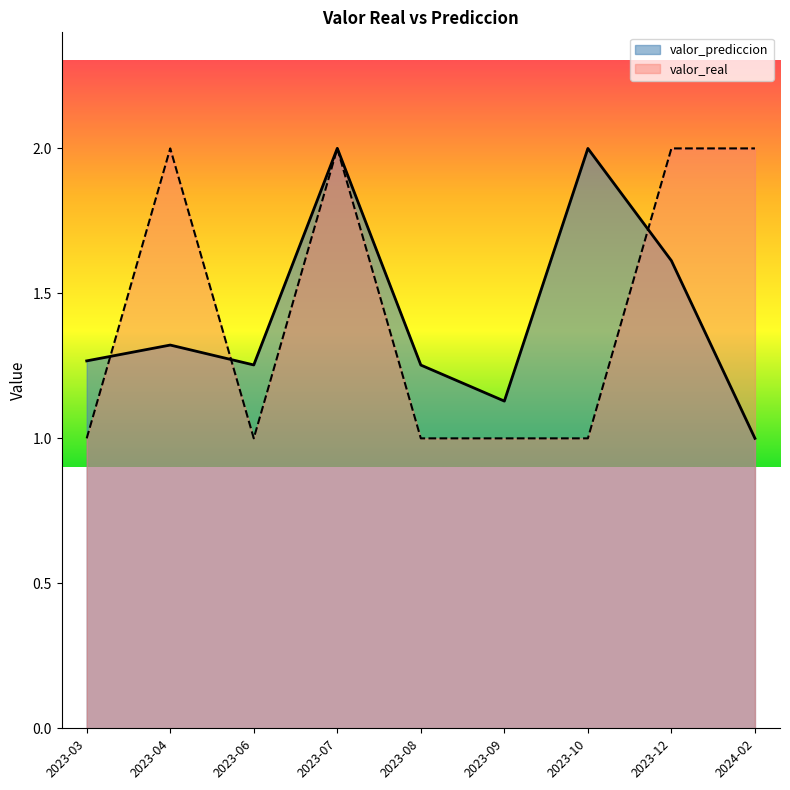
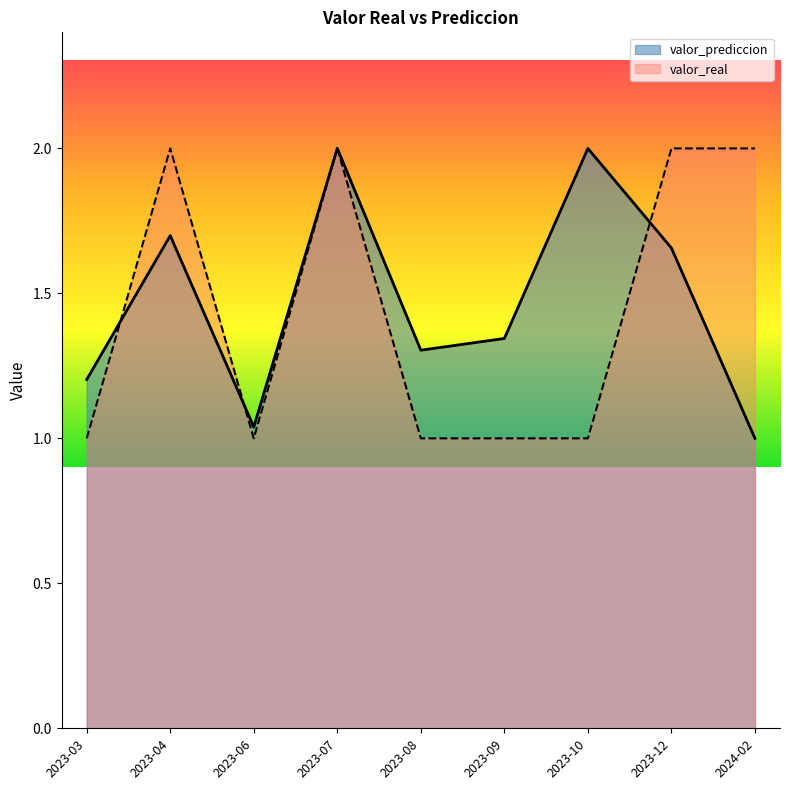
valor_prediccion, 2023-03: 1.27 -> 1.20
valor_prediccion, 2023-04: 1.32 -> 1.70
valor_prediccion, 2023-06: 1.25 -> 1.04
valor_prediccion, 2023-08: 1.25 -> 1.30
valor_prediccion, 2023-09: 1.13 -> 1.34
valor_prediccion, 2023-12: 1.61 -> 1.66
